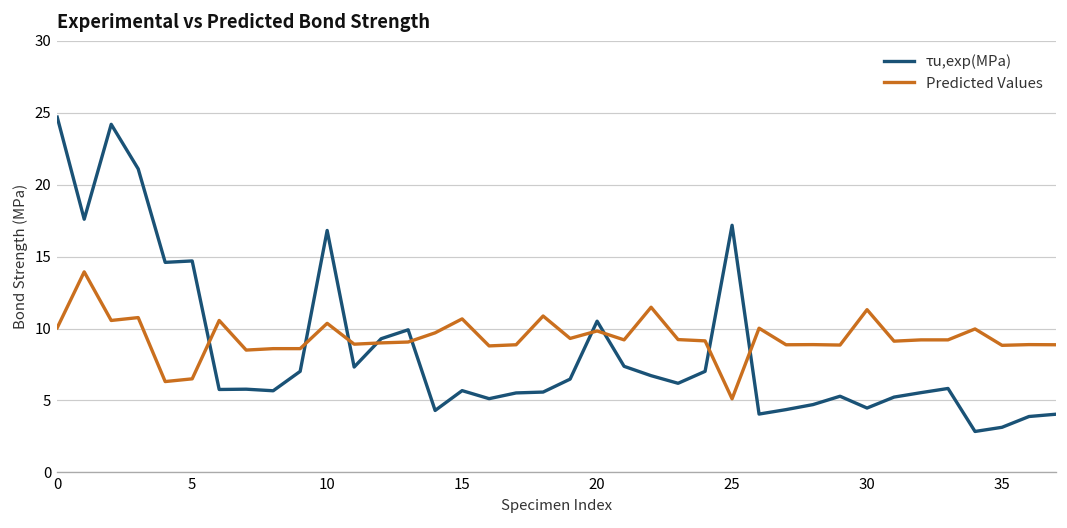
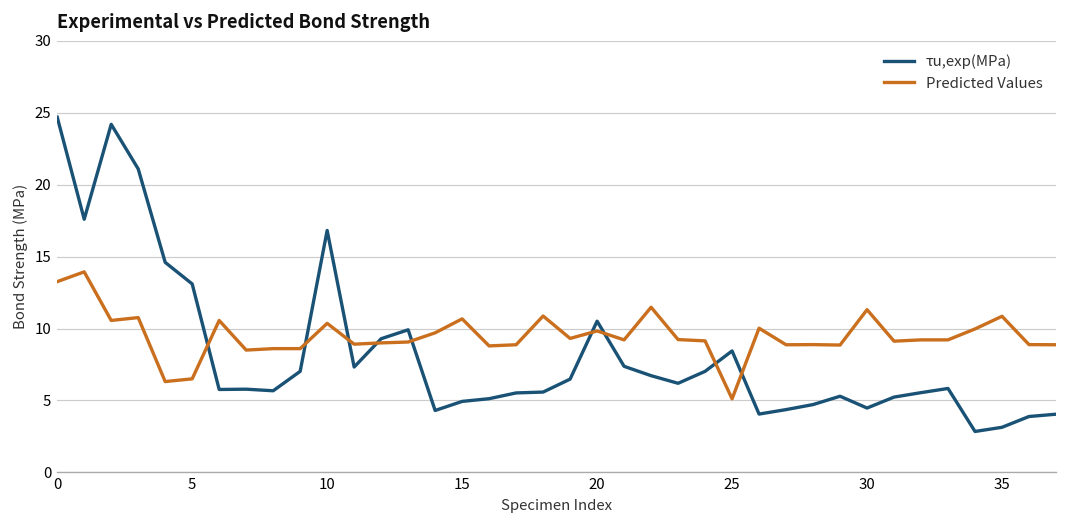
Predicted Values, 0: 10.1 -> 13.3
τu,exp(MPa), 5: 14.7 -> 13.1
τu,exp(MPa), 15: 5.7 -> 4.9
τu,exp(MPa), 25: 17.2 -> 8.4
Predicted Values, 35: 8.8 -> 10.9
